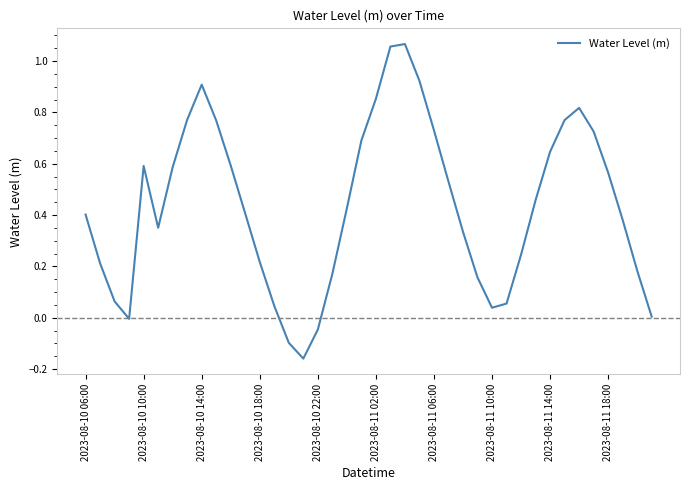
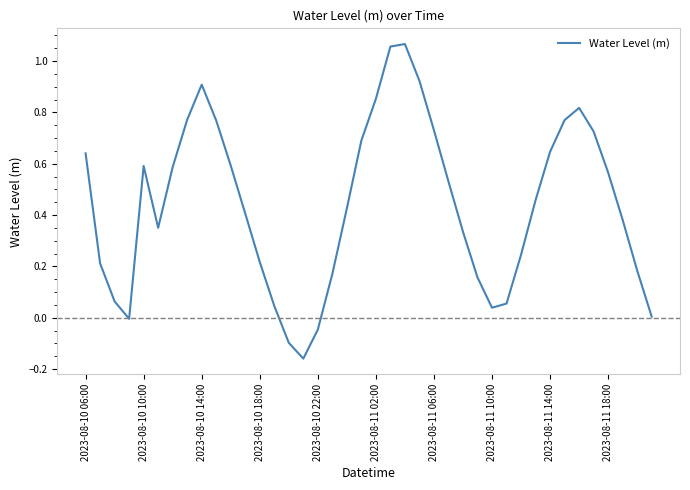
2023-08-10 06:00: 0.40 -> 0.64
